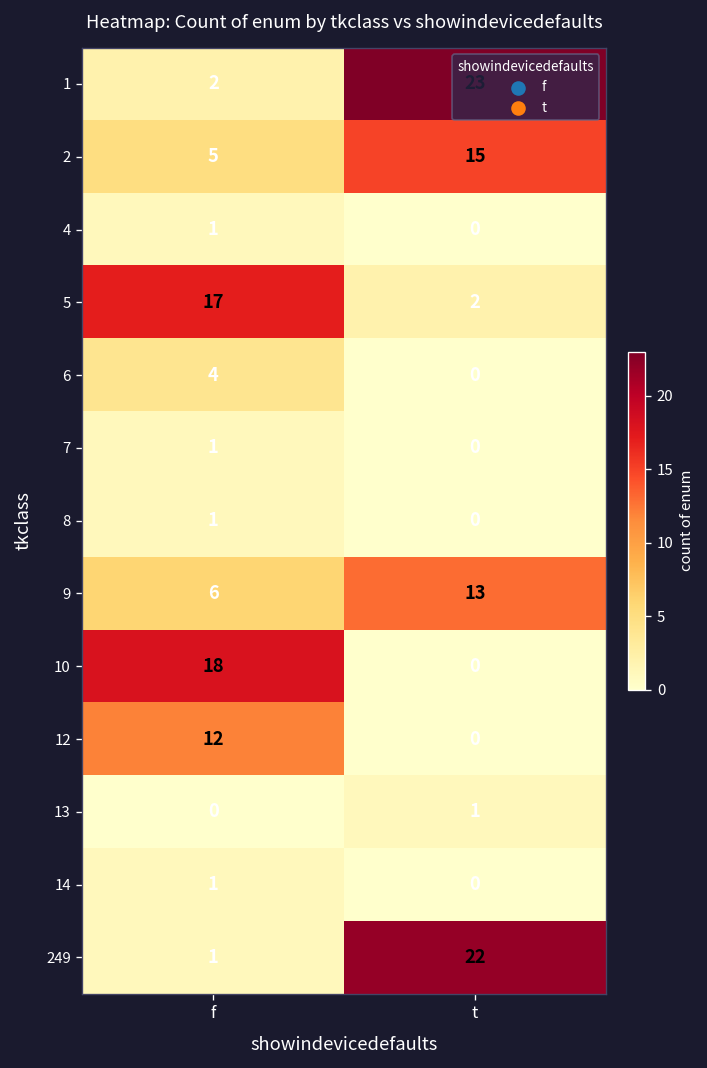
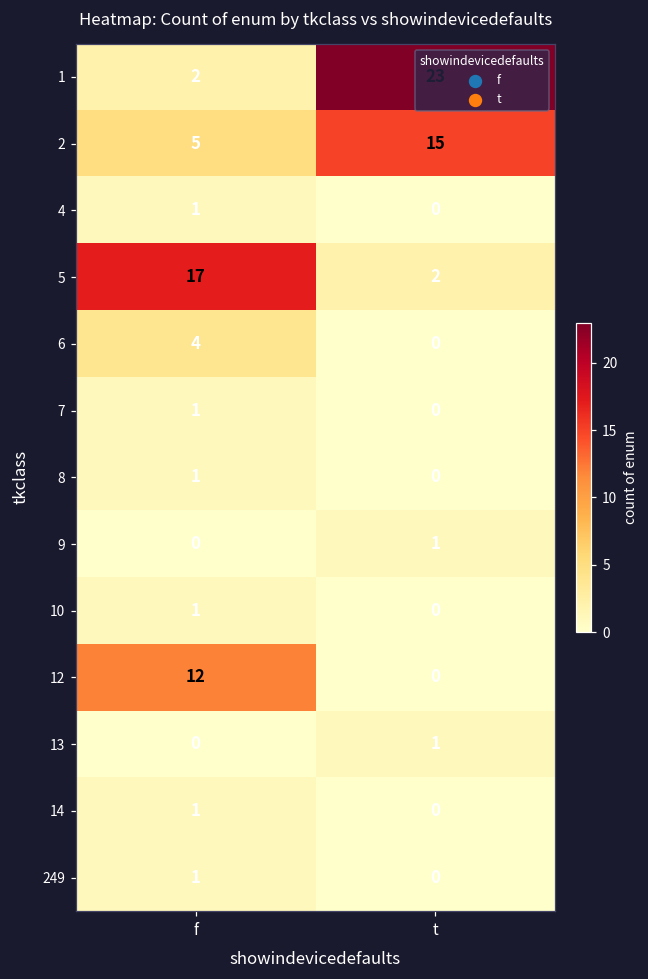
9, f: 6 -> 0
9, t: 13 -> 1
10, f: 18 -> 1
249, t: 22 -> 0
